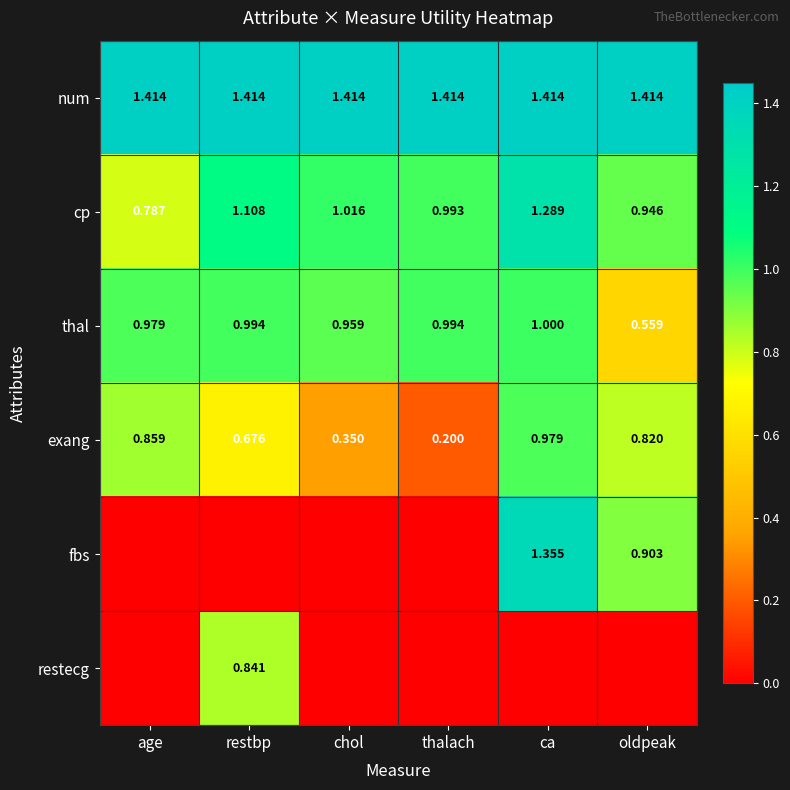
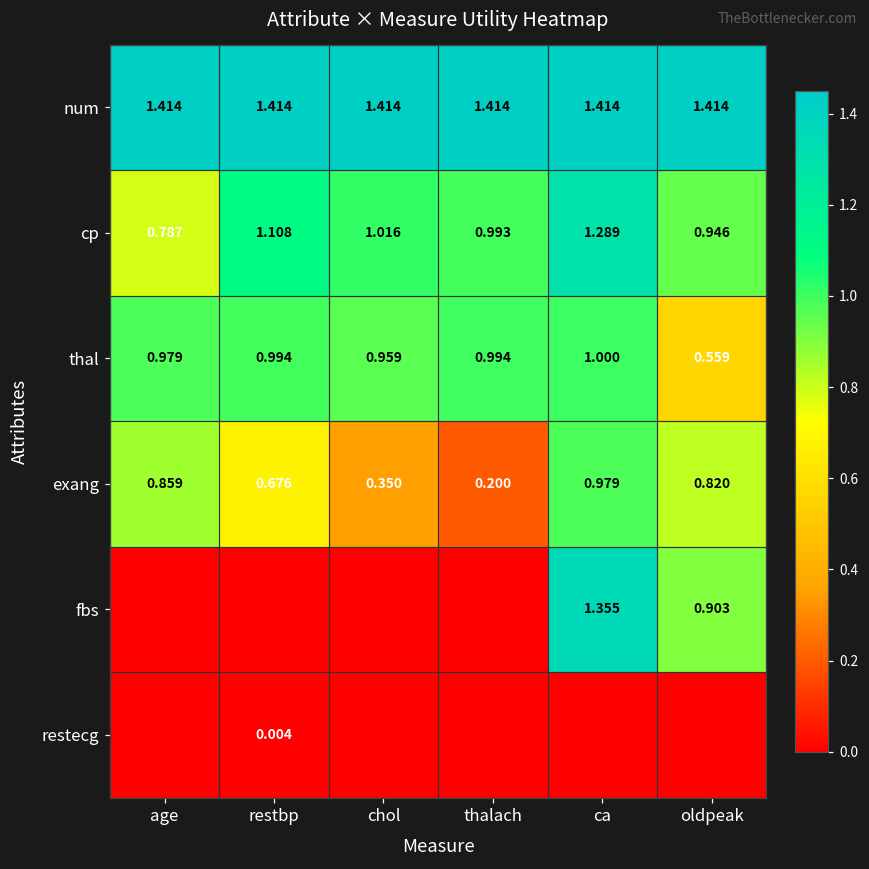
restecg, restbp: 0.841 -> 0.004
